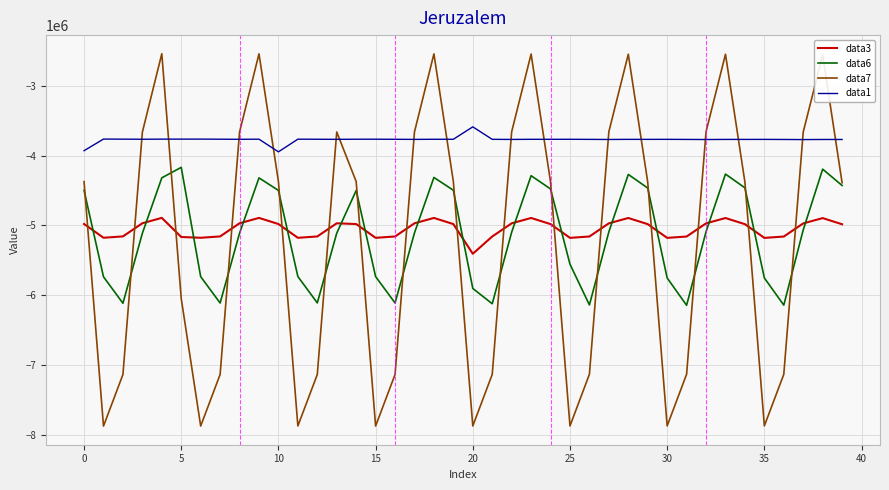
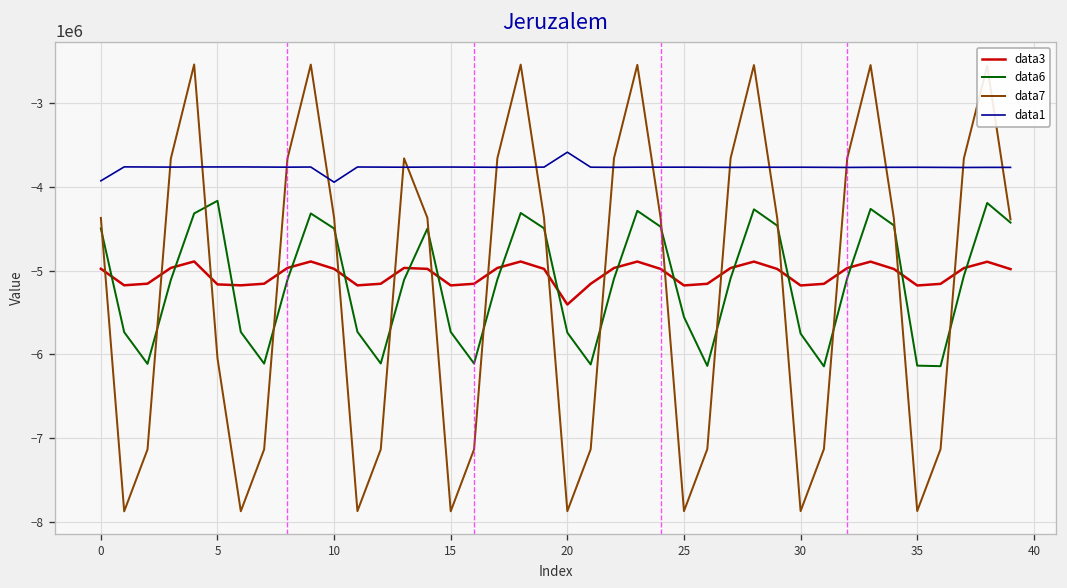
data6, 20: -5900000 -> -5700000
data6, 35: -5800000 -> -6100000
